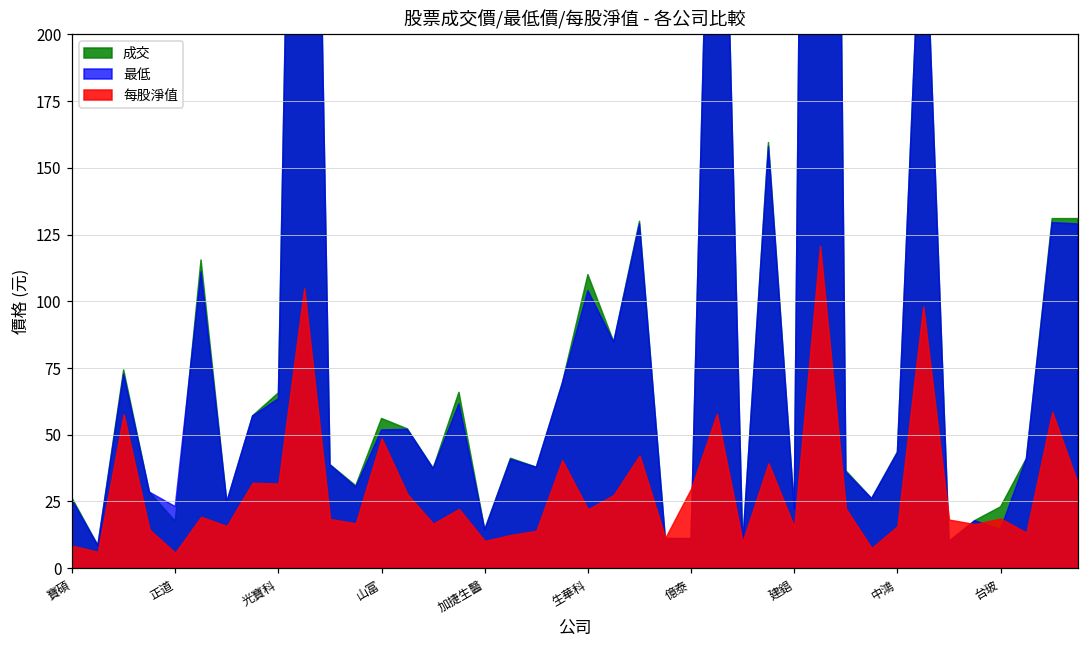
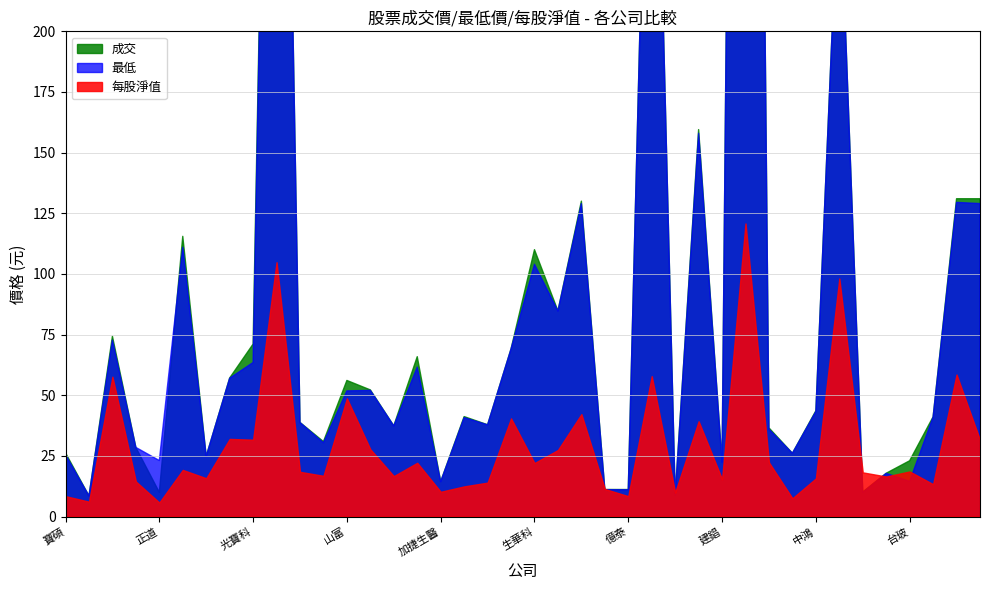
成交, 正道: 18 -> 10
成交, 光寶科: 66 -> 71
每股淨值, 億泰: 30 -> 8
